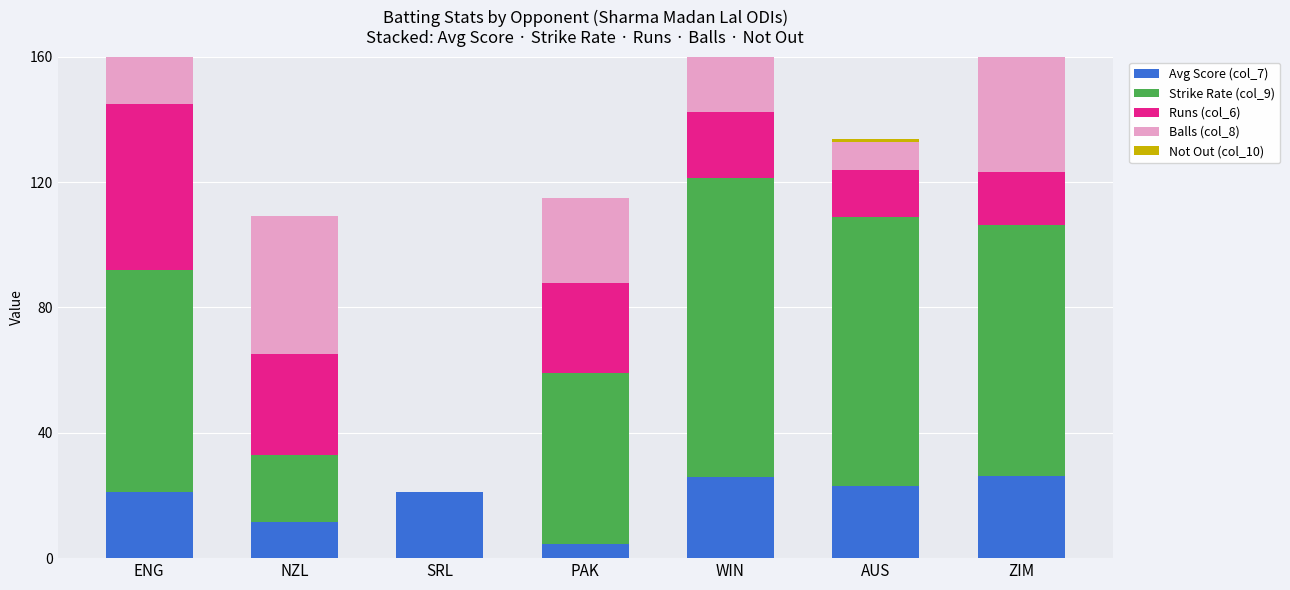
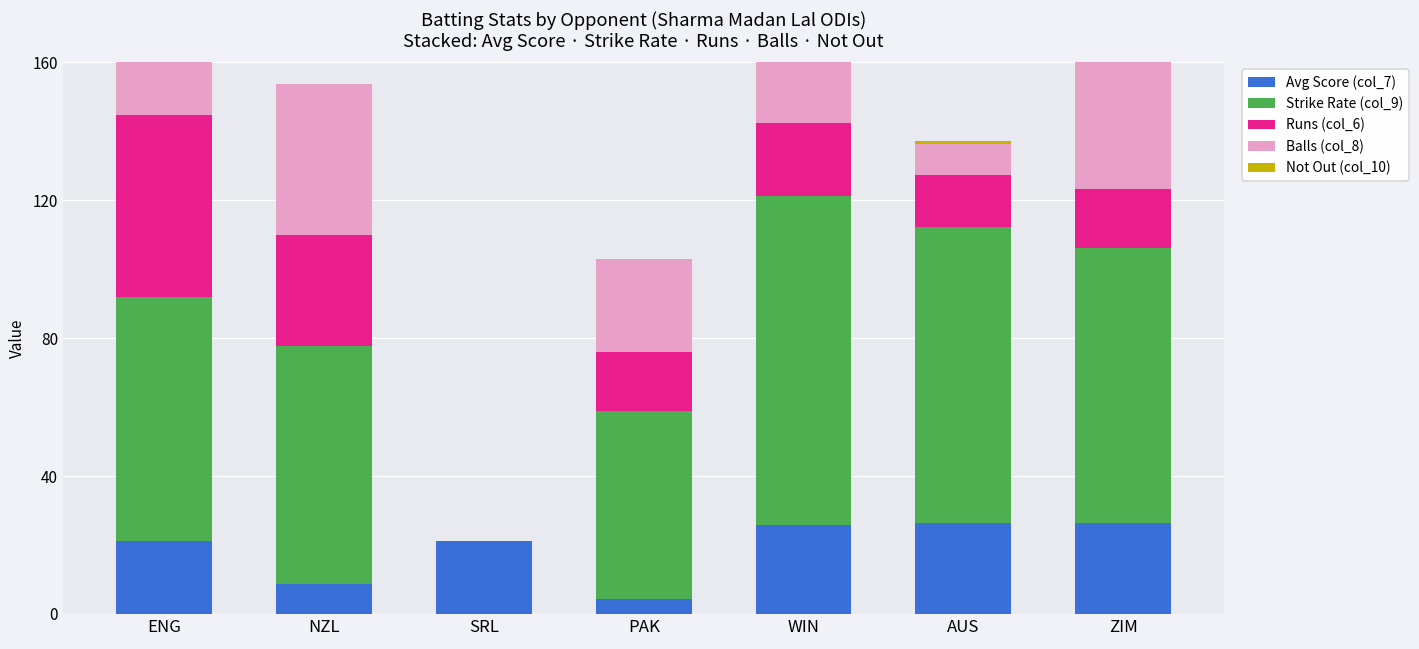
Avg Score (col_7), NZL: 12 -> 9
Strike Rate (col_9), NZL: 22 -> 69
Runs (col_6), PAK: 29 -> 17
Avg Score (col_7), AUS: 23 -> 26
